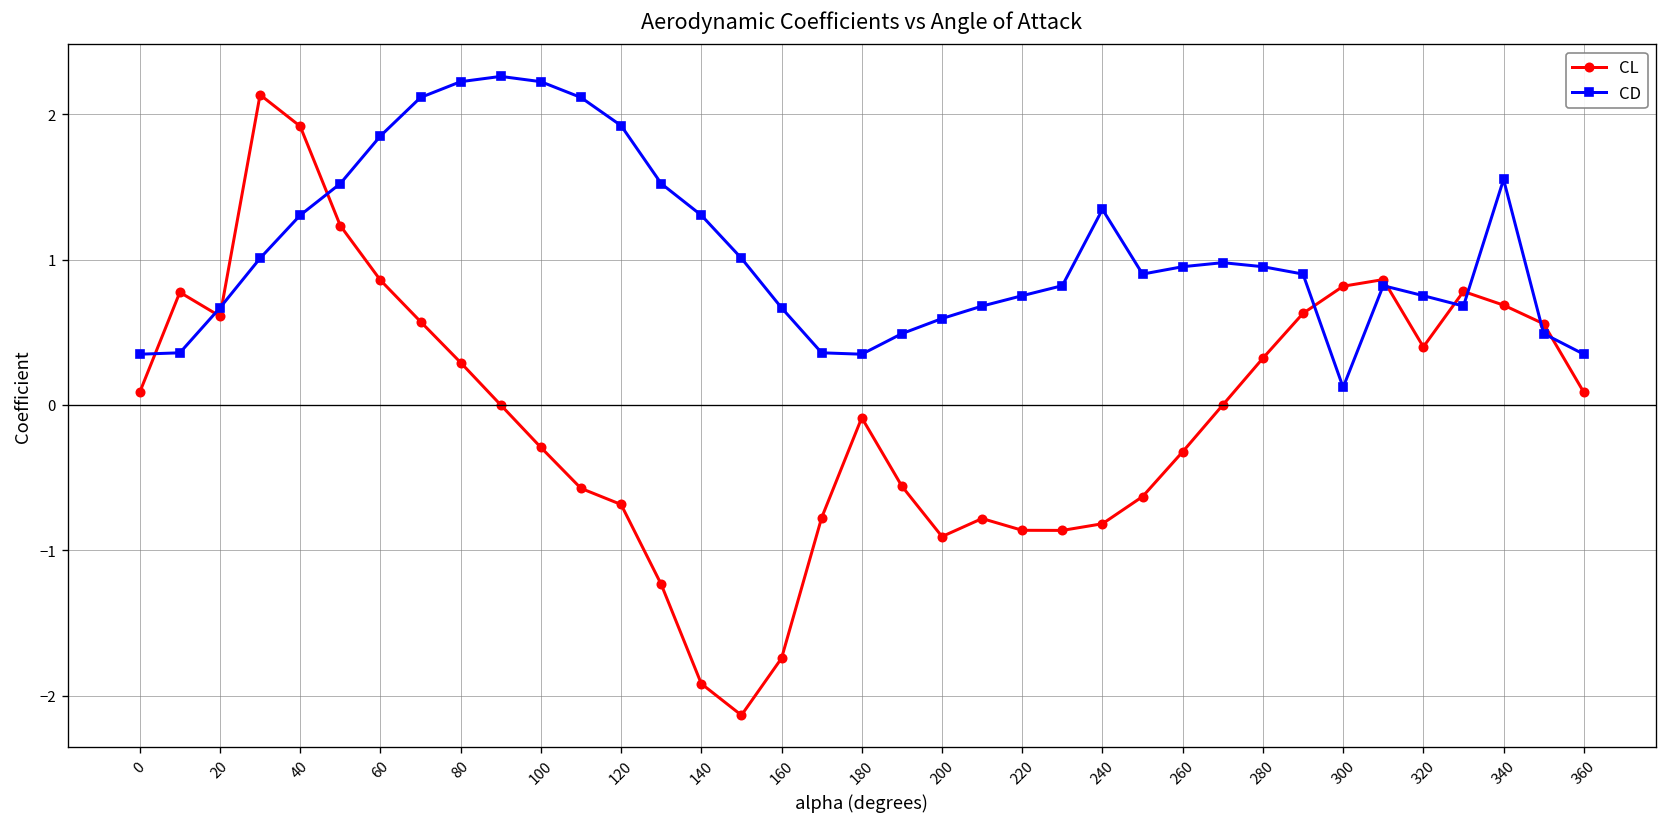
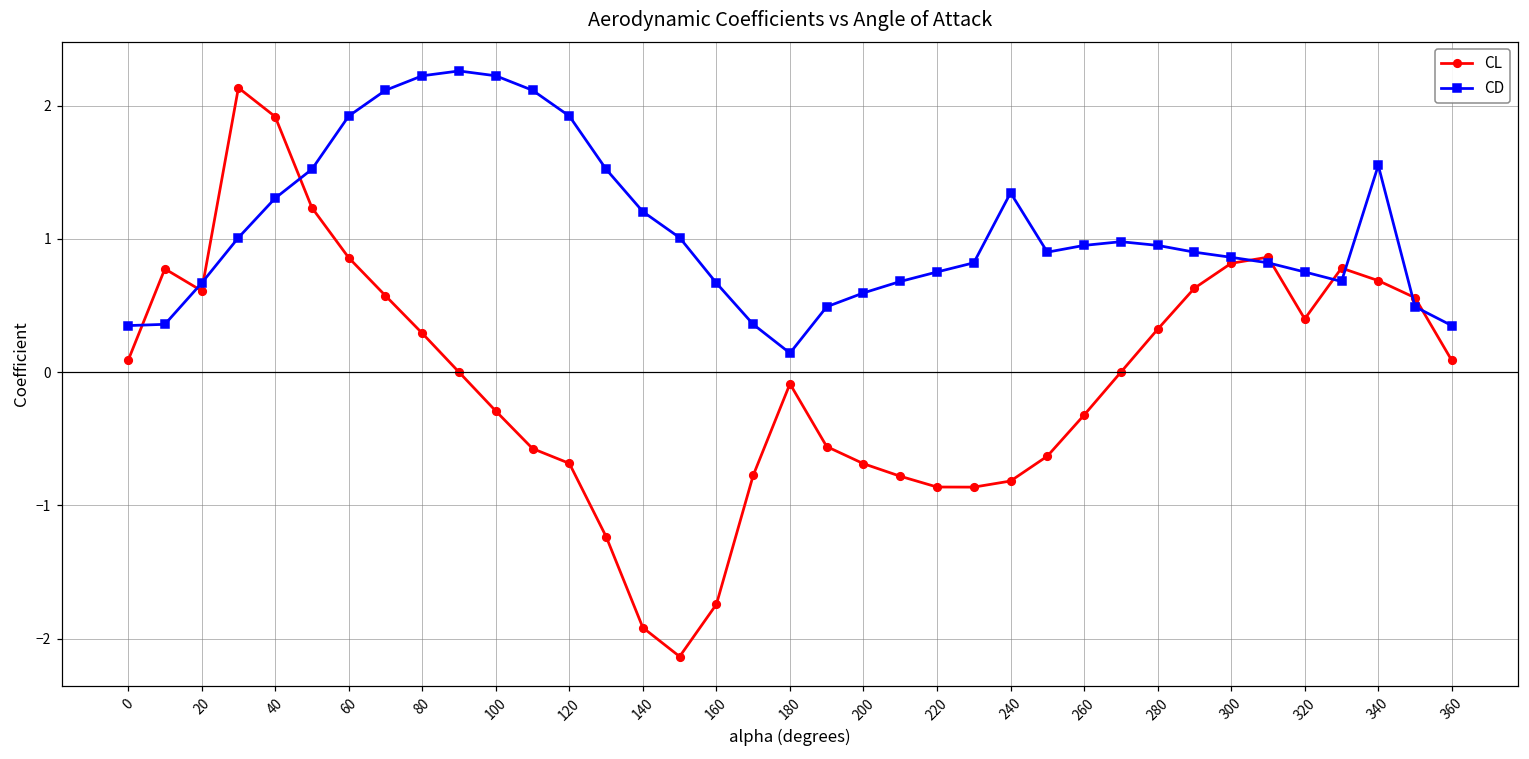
CD, 60: 1.85 -> 1.92
CD, 140: 1.31 -> 1.20
CD, 180: 0.35 -> 0.14
CL, 200: -0.90 -> -0.69
CD, 300: 0.12 -> 0.86
